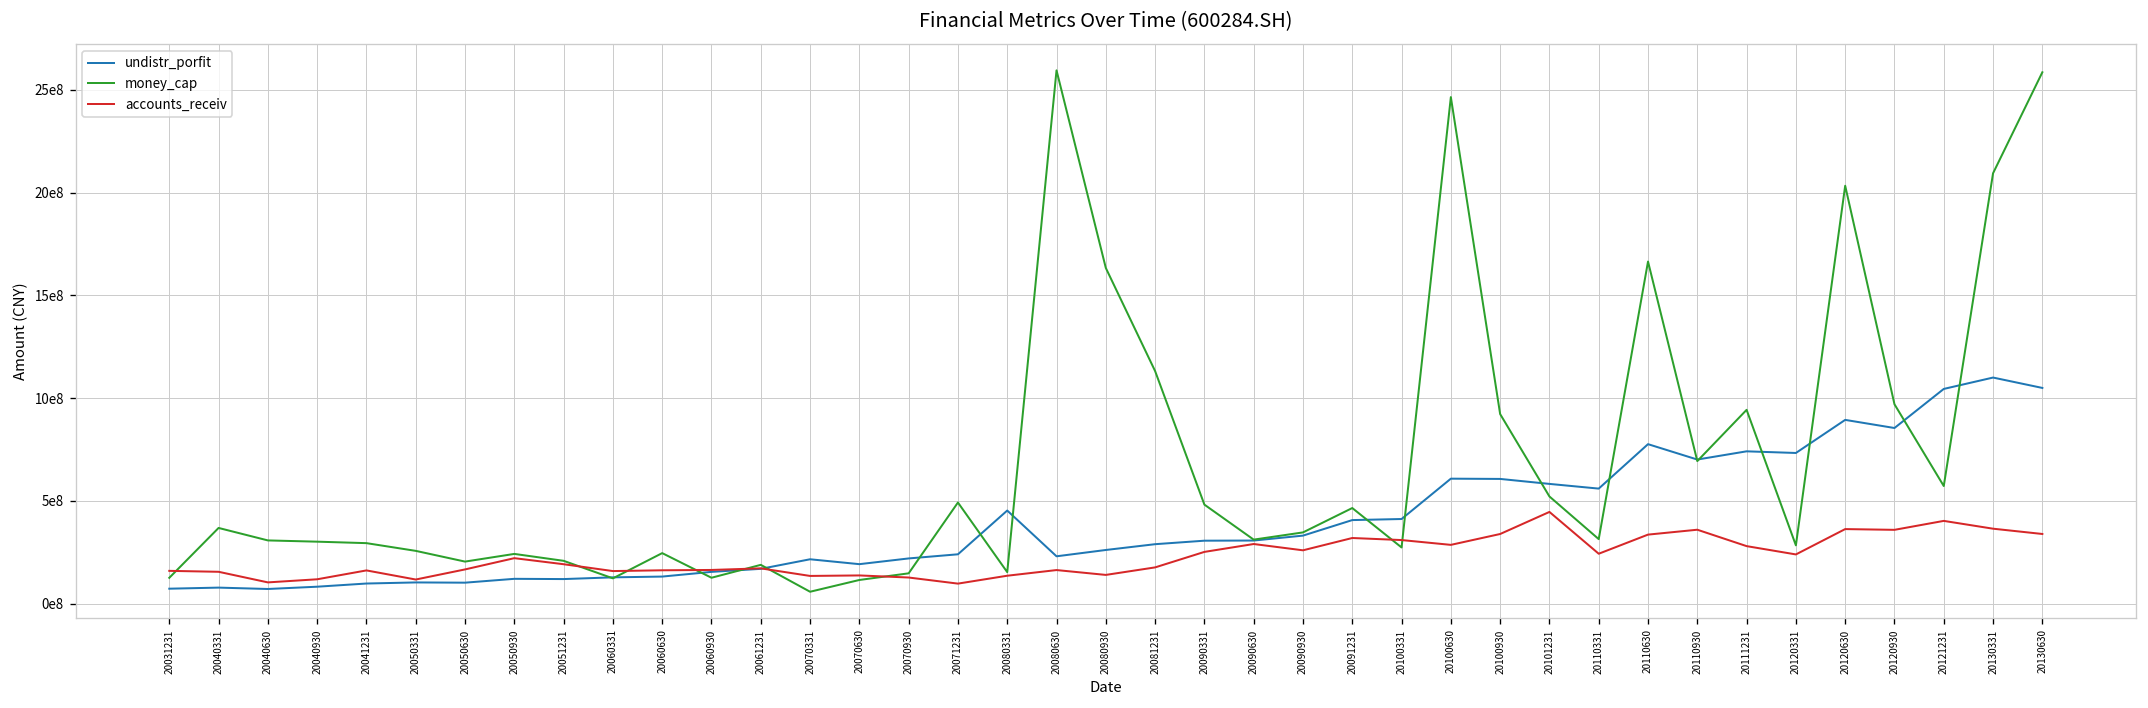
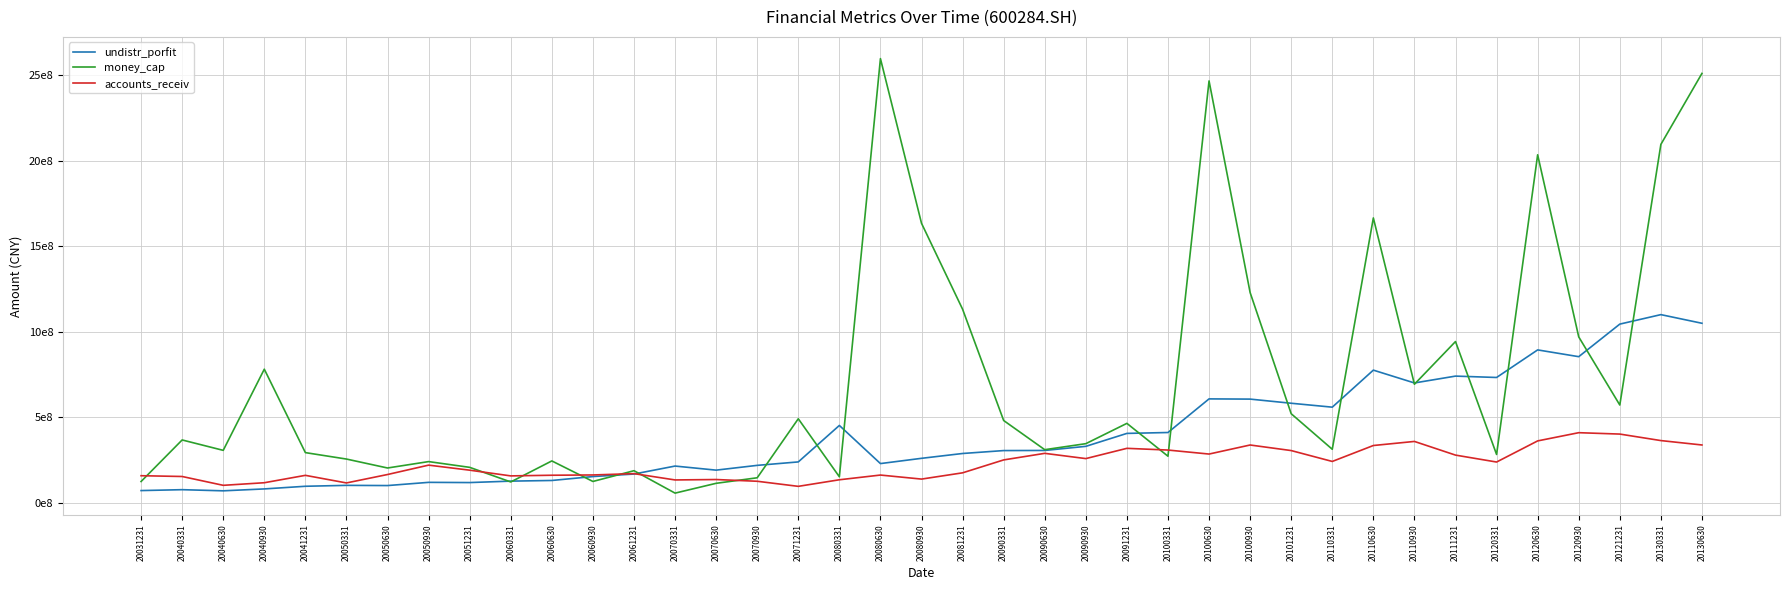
money_cap, 20040930: 300000000 -> 780000000
money_cap, 20100930: 920000000 -> 1230000000
accounts_receiv, 20101231: 450000000 -> 310000000
accounts_receiv, 20120930: 360000000 -> 410000000
money_cap, 20130630: 2590000000 -> 2510000000
